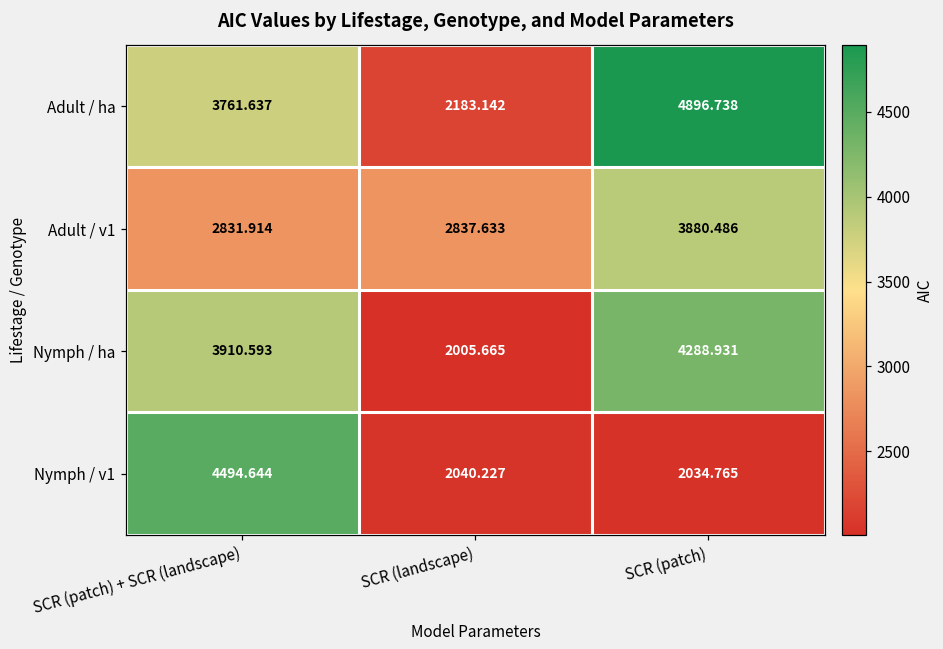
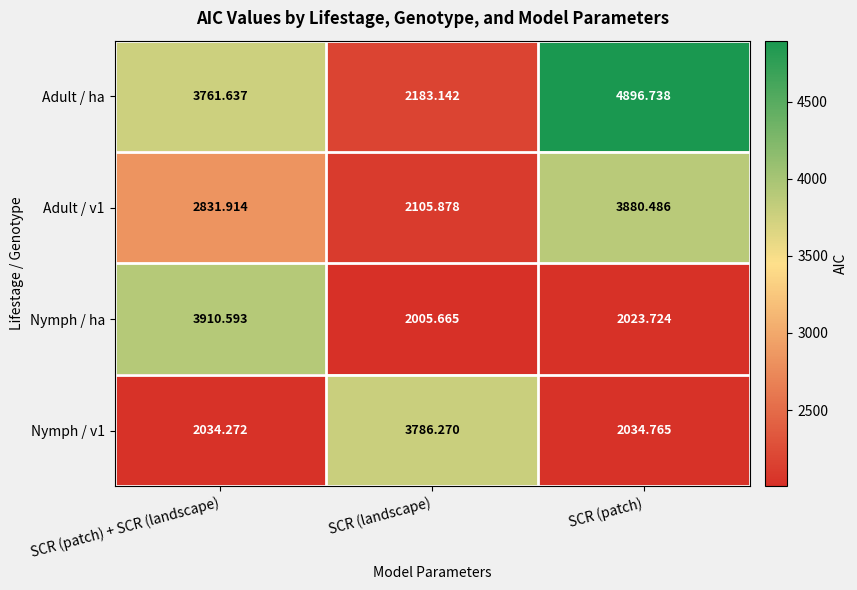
Adult / v1, SCR (landscape): 2837.633 -> 2105.878
Nymph / ha, SCR (patch): 4288.931 -> 2023.724
Nymph / v1, SCR (patch) + SCR (landscape): 4494.644 -> 2034.272
Nymph / v1, SCR (landscape): 2040.227 -> 3786.270
